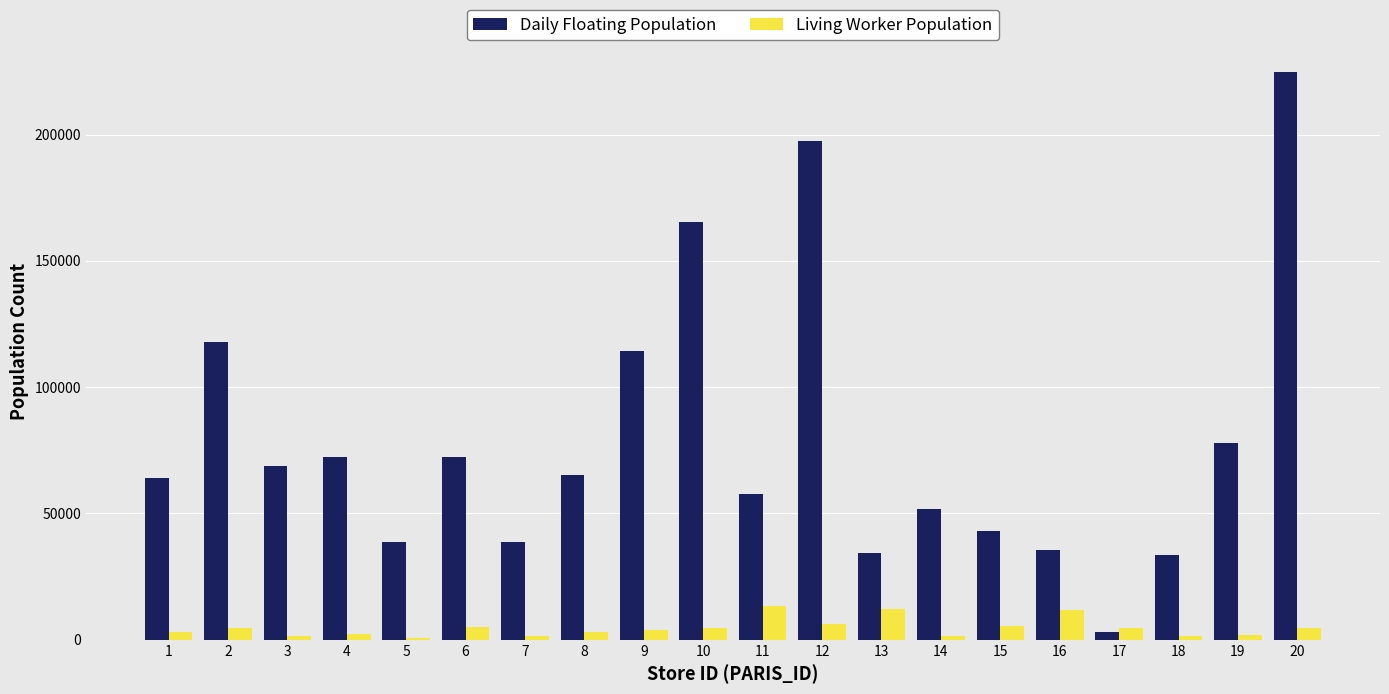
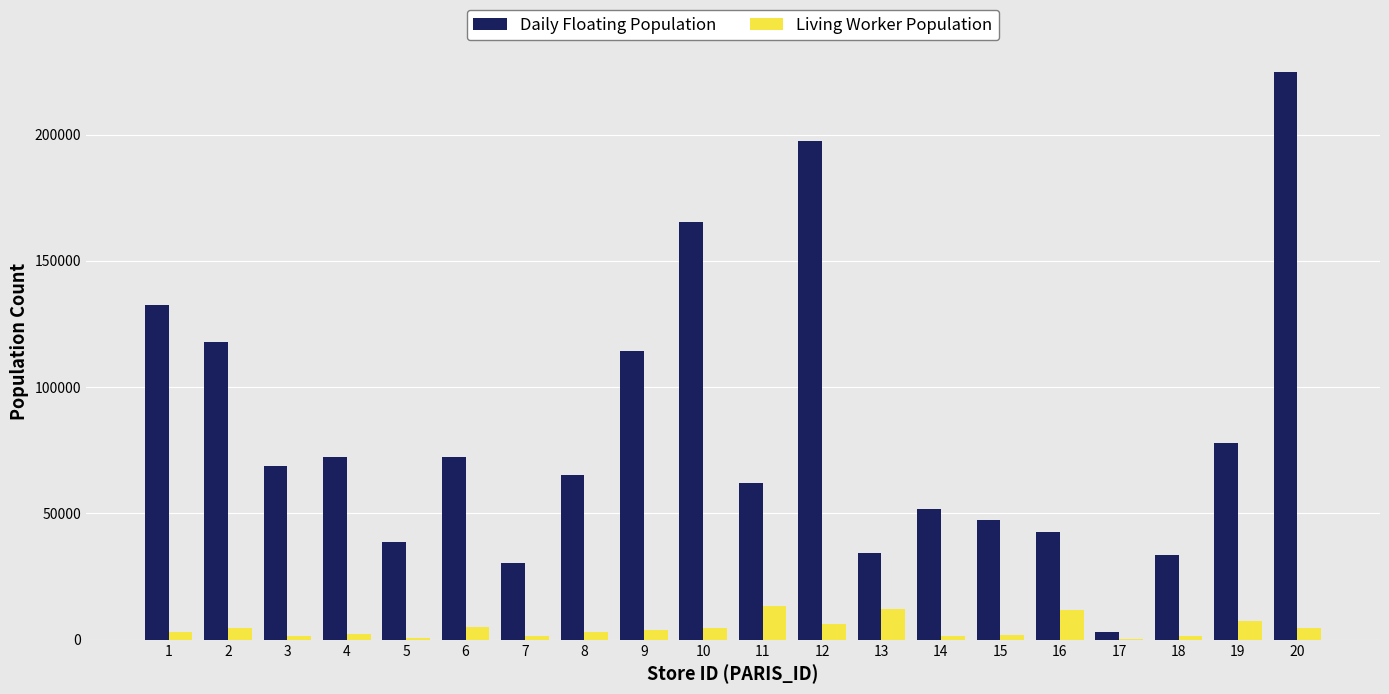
Daily Floating Population, 1: 64000 -> 133000
Daily Floating Population, 7: 39000 -> 31000
Daily Floating Population, 11: 58000 -> 62000
Daily Floating Population, 15: 43000 -> 47000
Living Worker Population, 15: 6000 -> 2000
Daily Floating Population, 16: 36000 -> 43000
Living Worker Population, 17: 5000 -> 0
Living Worker Population, 19: 2000 -> 8000
